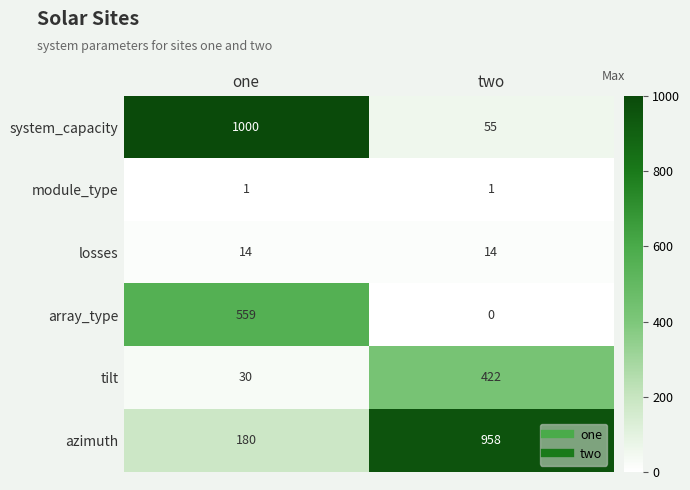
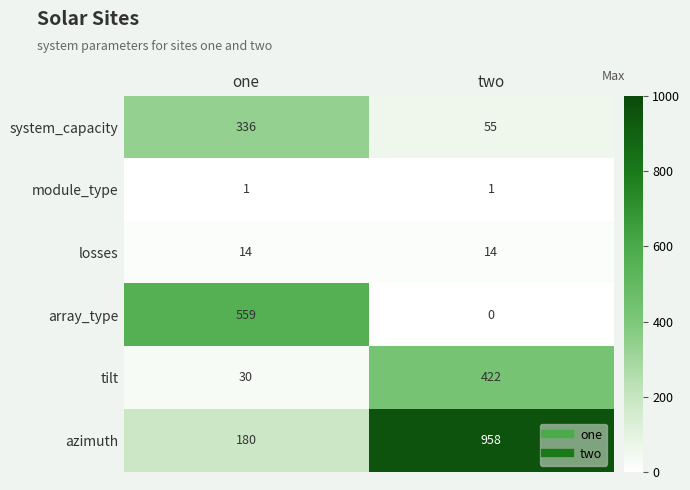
system_capacity, one: 1000 -> 336
